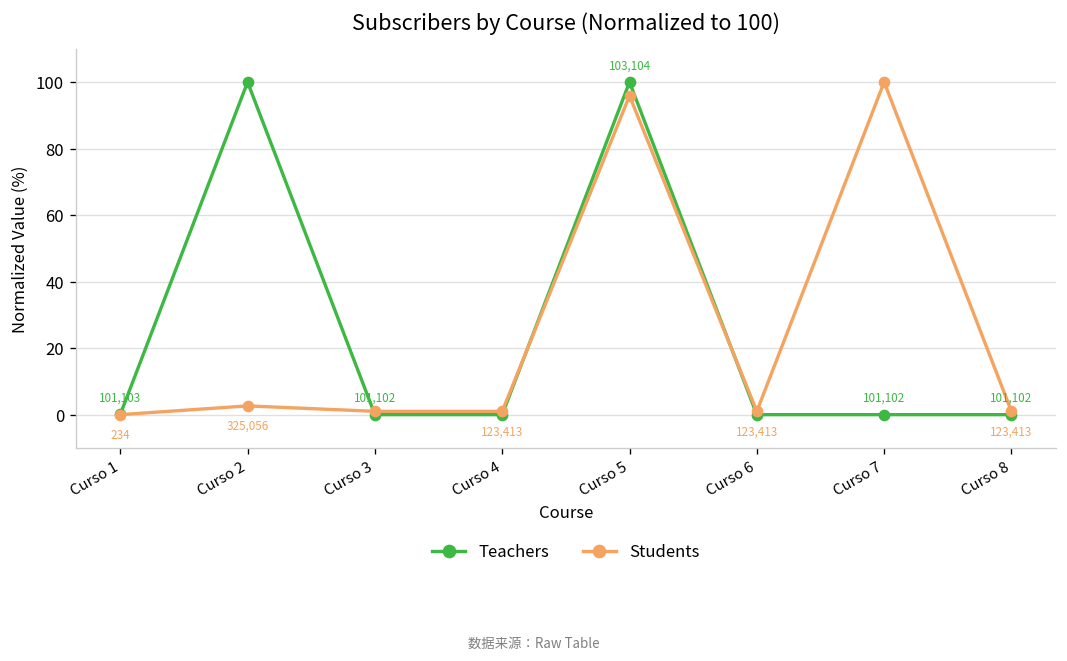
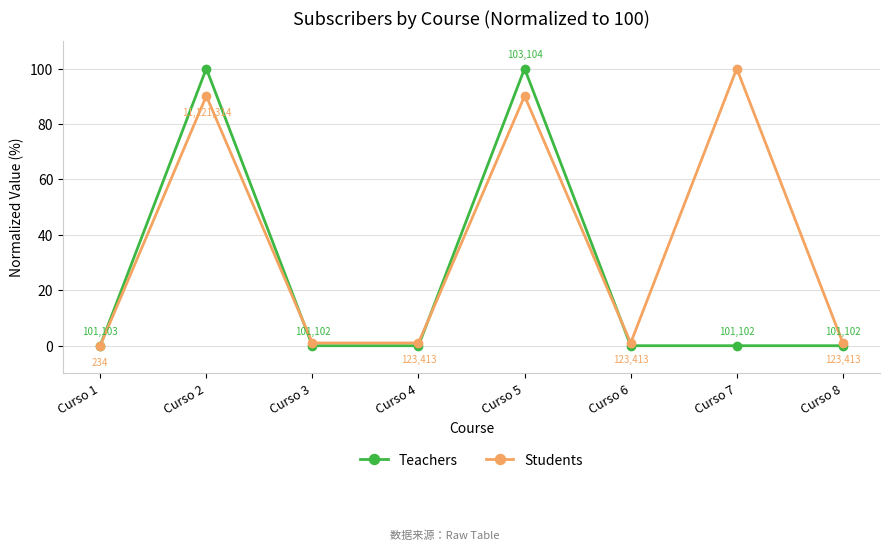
Students, Curso 2: 325,056 -> 11,121,314
Students, Curso 5: 96 -> 90
